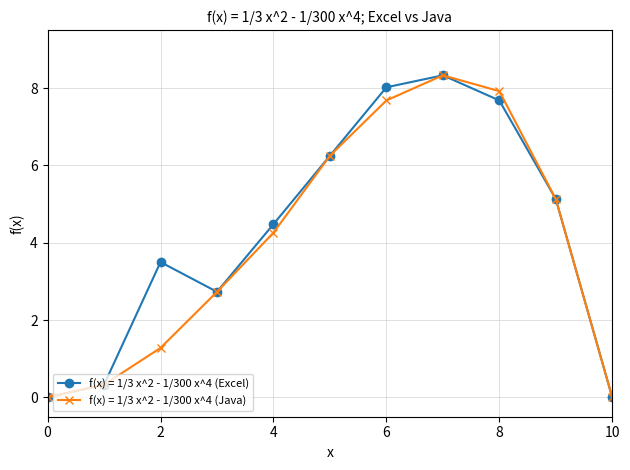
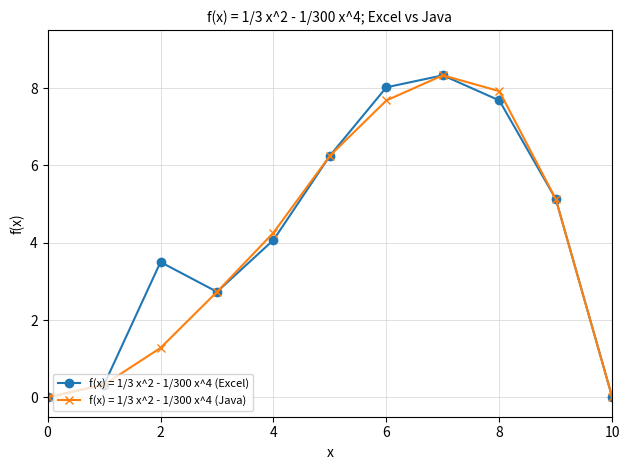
f(x) = 1/3 x^2 - 1/300 x^4 (Excel), 4: 4.5 -> 4.1
